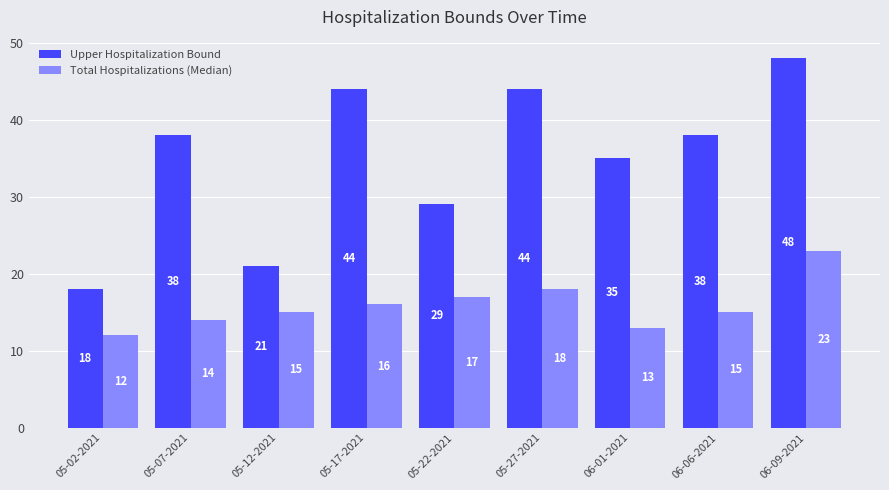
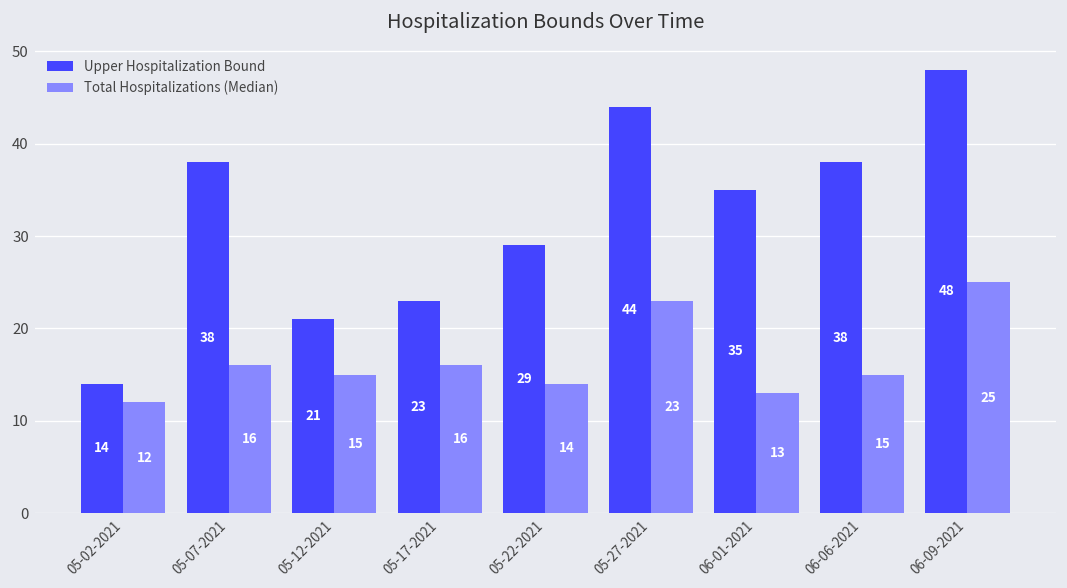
Upper Hospitalization Bound, 05-02-2021: 18 -> 14
Total Hospitalizations (Median), 05-07-2021: 14 -> 16
Upper Hospitalization Bound, 05-17-2021: 44 -> 23
Total Hospitalizations (Median), 05-22-2021: 17 -> 14
Total Hospitalizations (Median), 05-27-2021: 18 -> 23
Total Hospitalizations (Median), 06-09-2021: 23 -> 25
